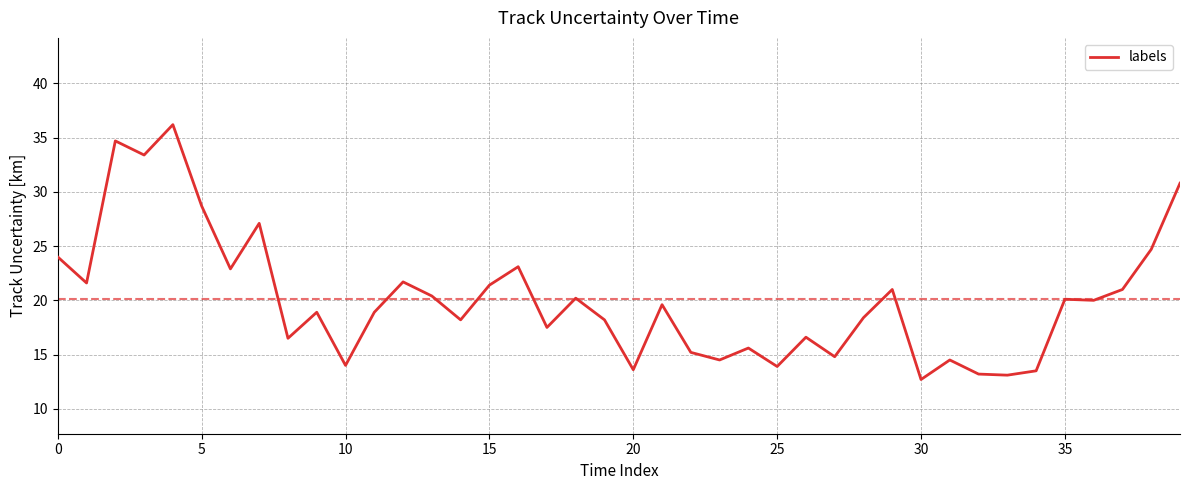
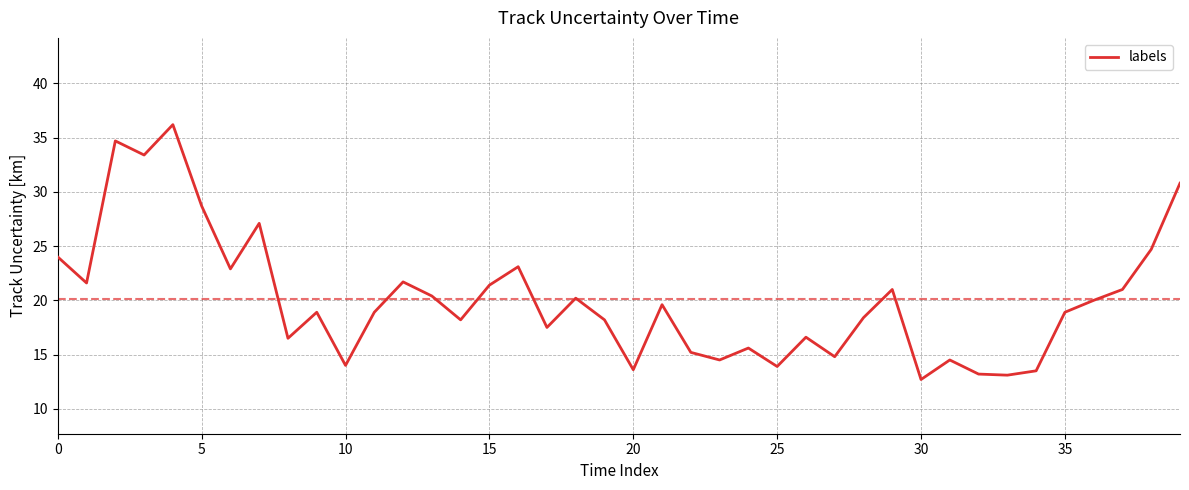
35: 20.1 -> 18.9
